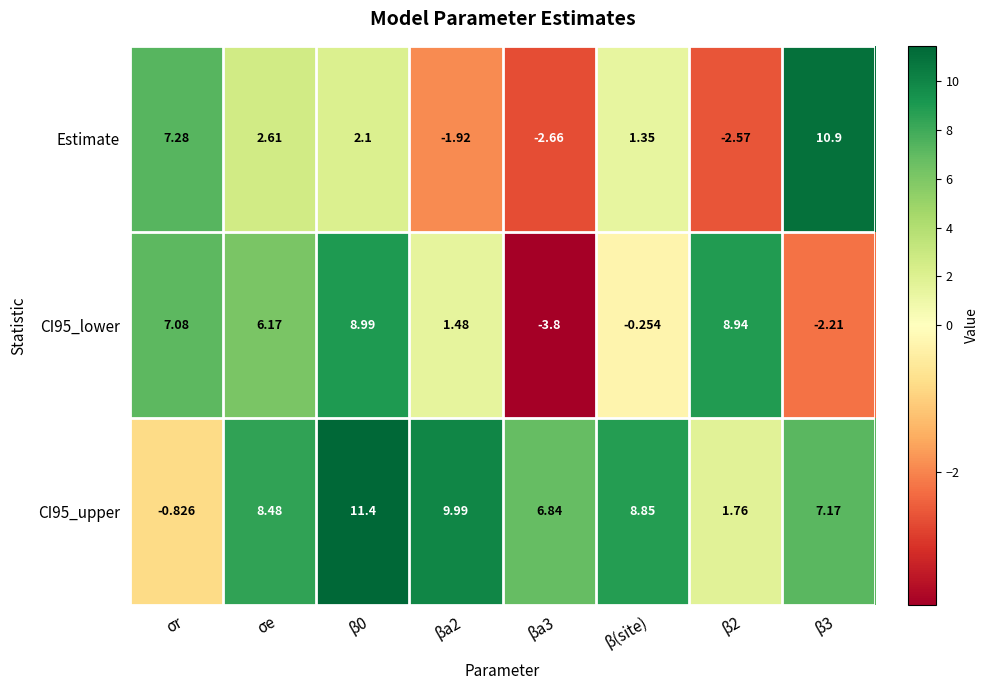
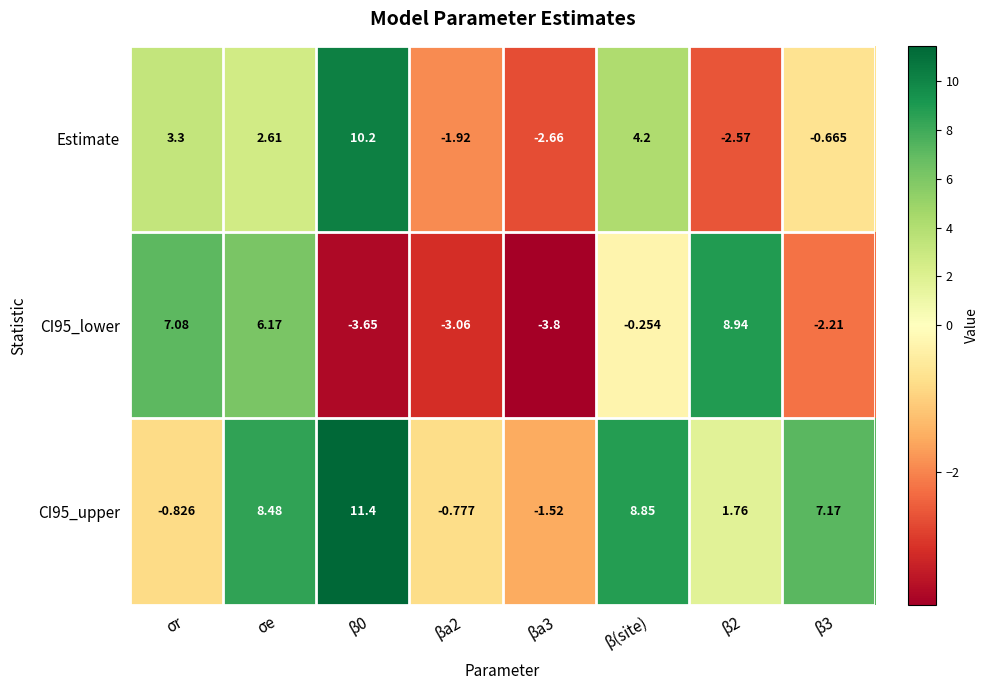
Estimate, σr: 7.28 -> 3.3
Estimate, β0: 2.1 -> 10.2
Estimate, β(site): 1.35 -> 4.2
Estimate, β3: 10.9 -> -0.665
CI95_lower, β0: 8.99 -> -3.65
CI95_lower, βa2: 1.48 -> -3.06
CI95_upper, βa2: 9.99 -> -0.777
CI95_upper, βa3: 6.84 -> -1.52
